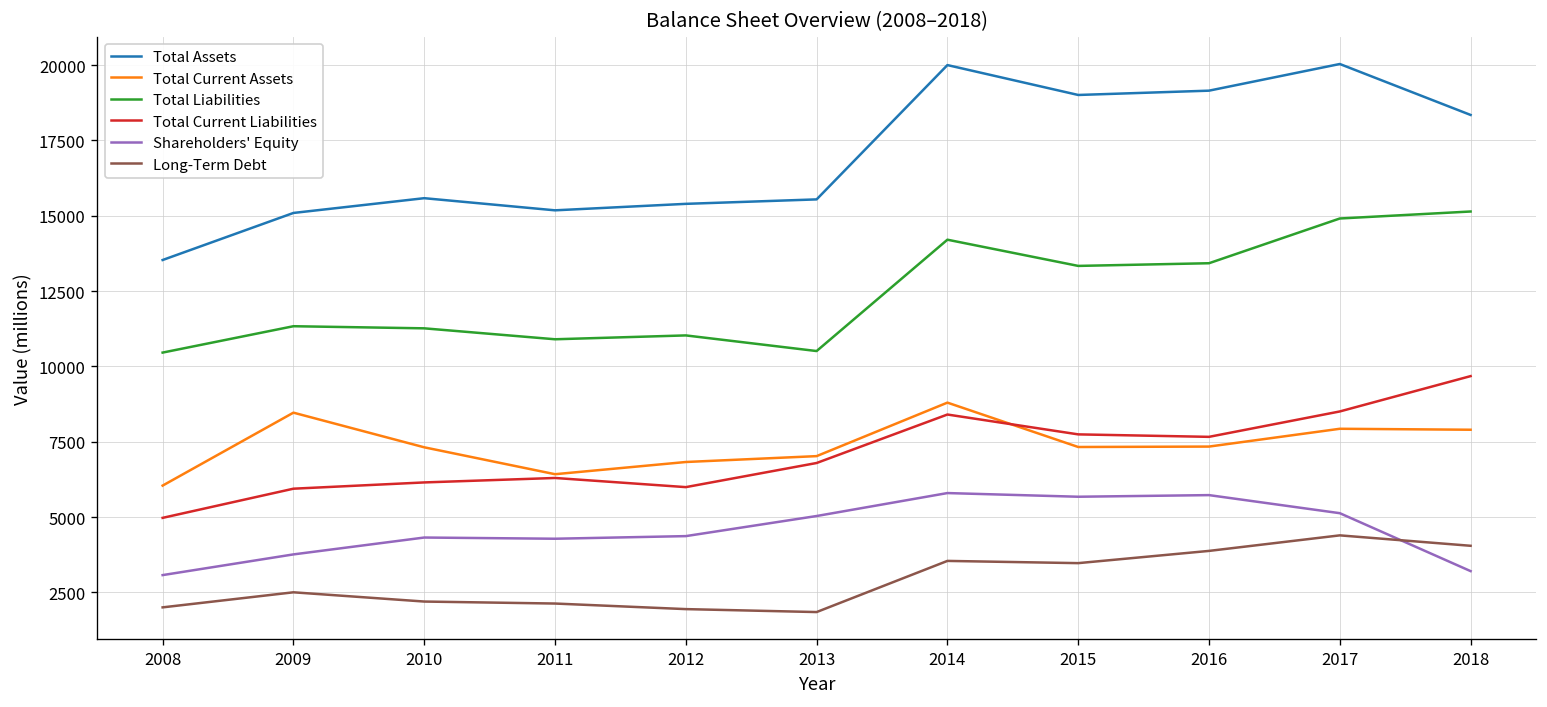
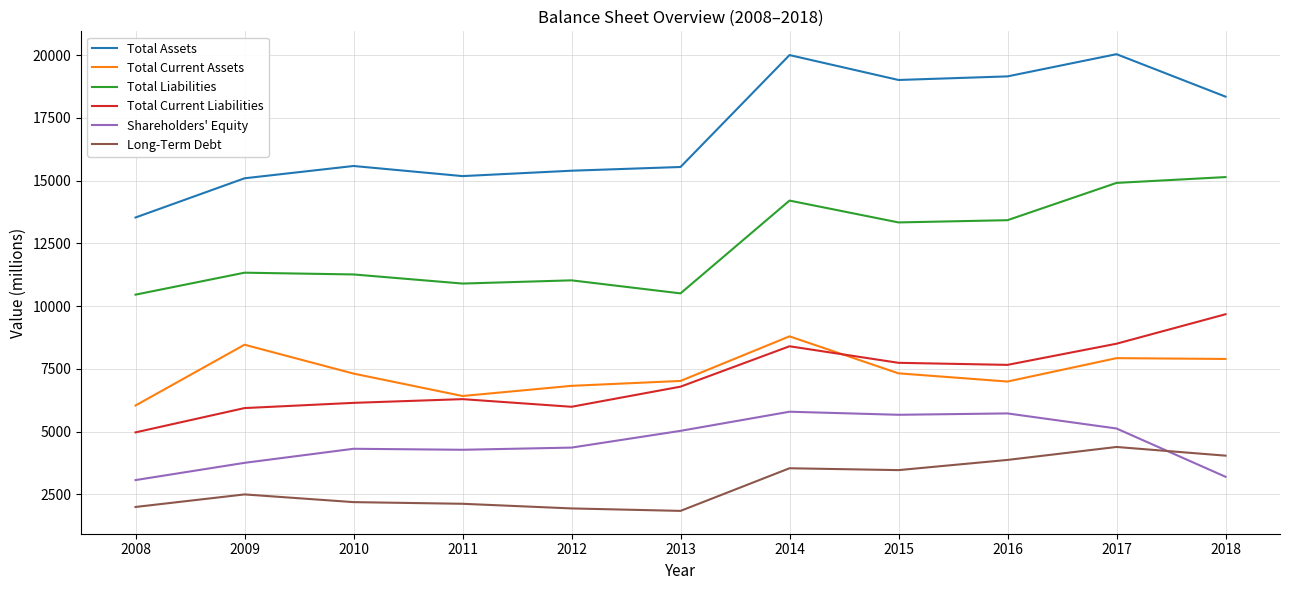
Total Current Assets, 2016: 7300 -> 7000
